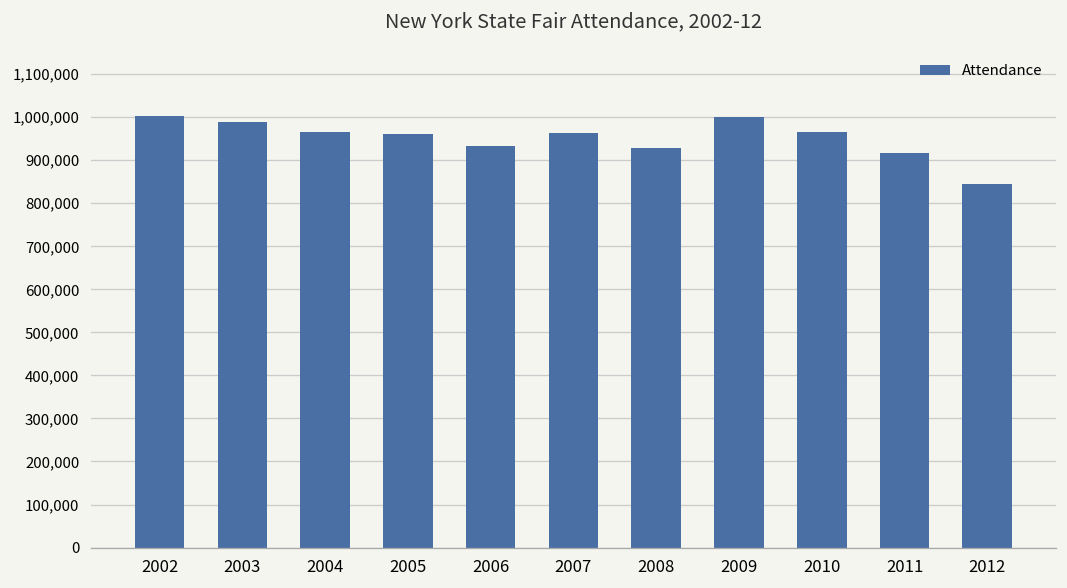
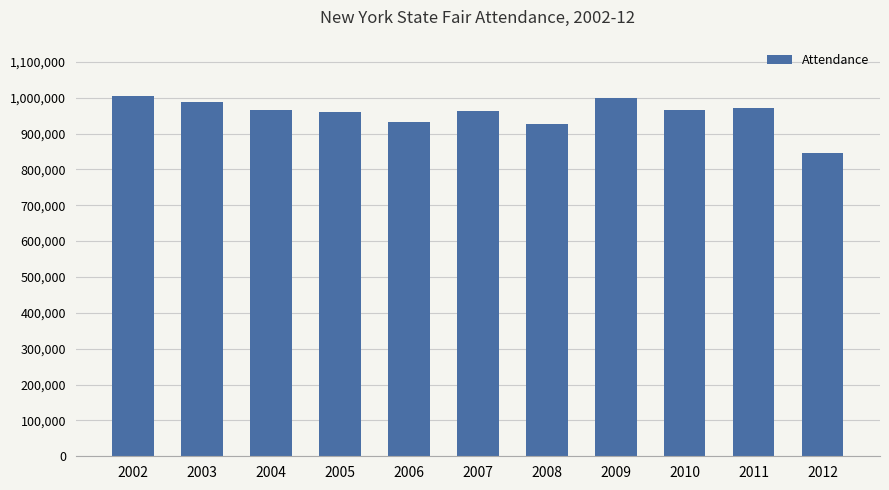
2011: 920,000 -> 970,000
